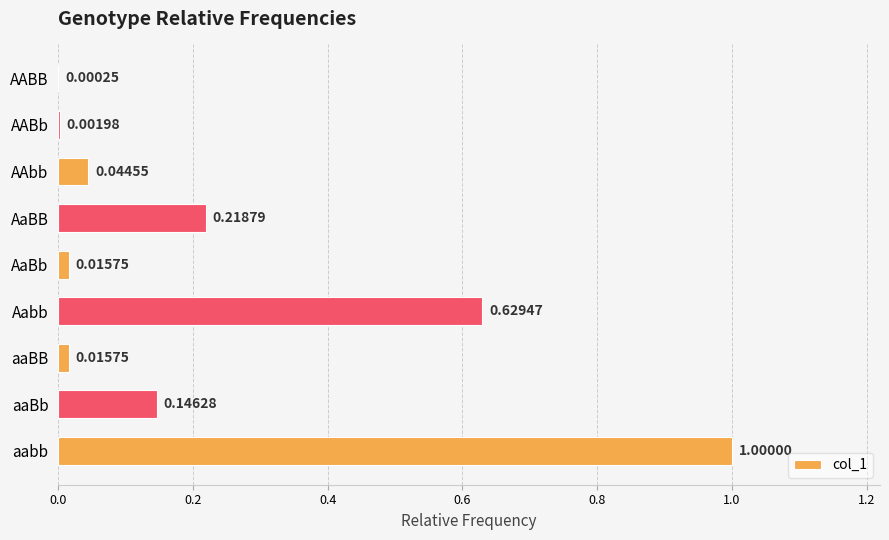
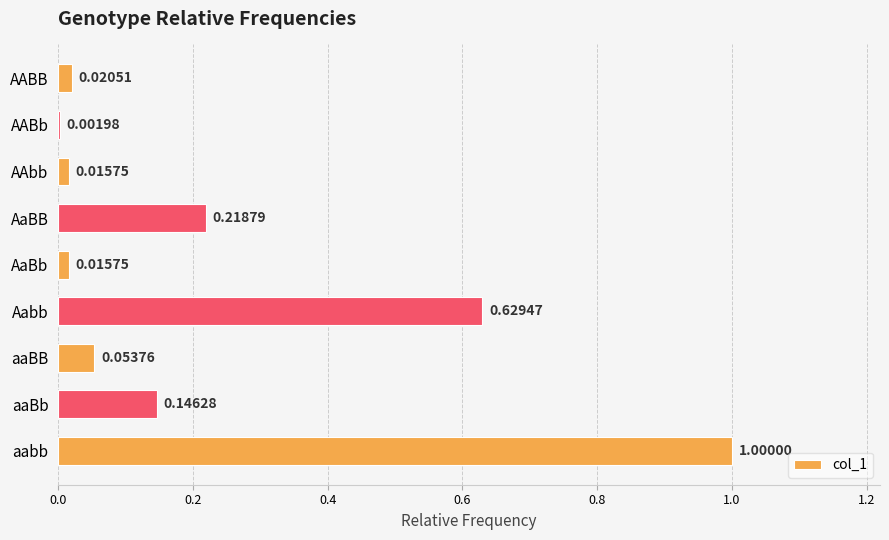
AABB: 0.00025 -> 0.02051
AAbb: 0.04455 -> 0.01575
aaBB: 0.01575 -> 0.05376
